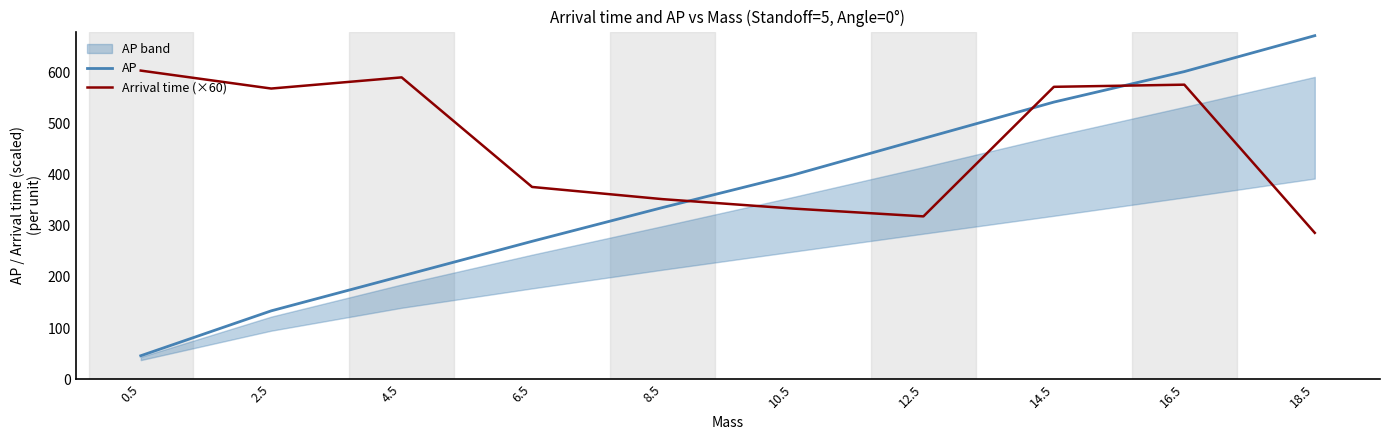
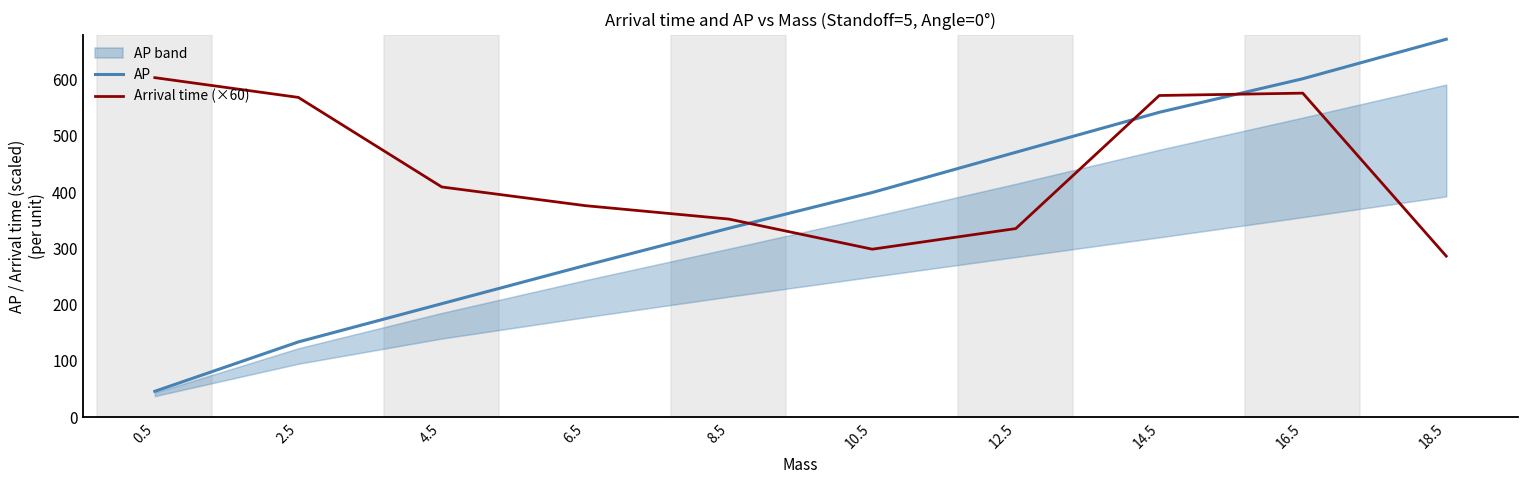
Arrival time (×60), 4.5: 590 -> 410
Arrival time (×60), 10.5: 330 -> 300
Arrival time (×60), 12.5: 320 -> 340
